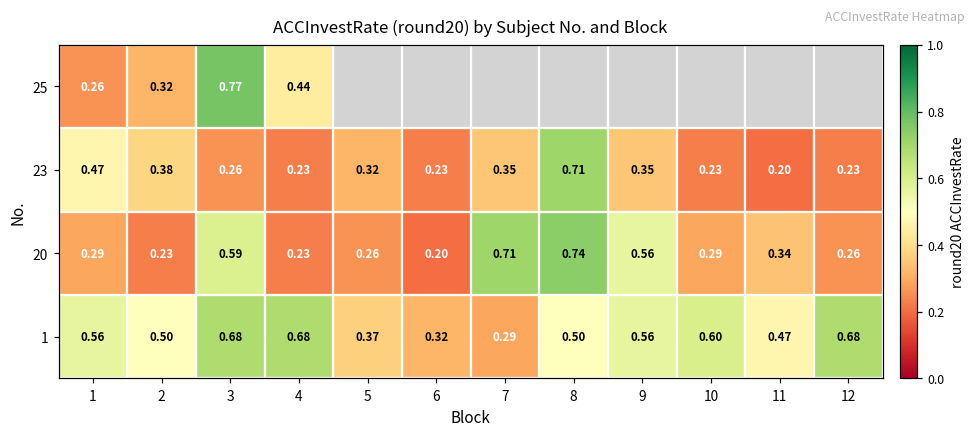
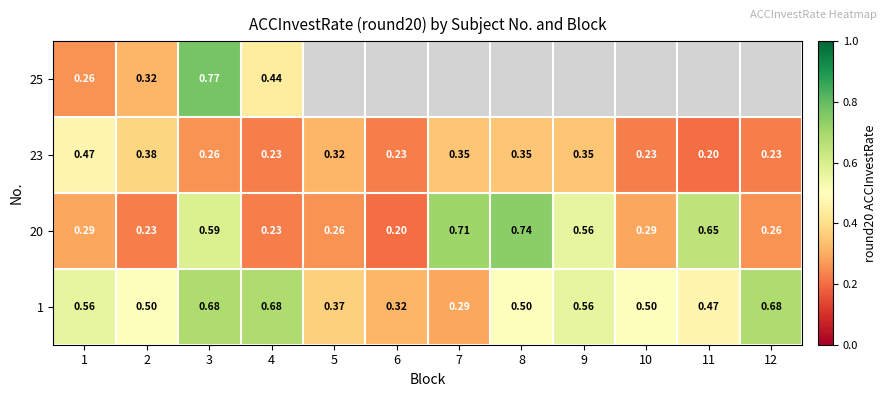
23, 8: 0.71 -> 0.35
20, 11: 0.34 -> 0.65
1, 10: 0.60 -> 0.50
